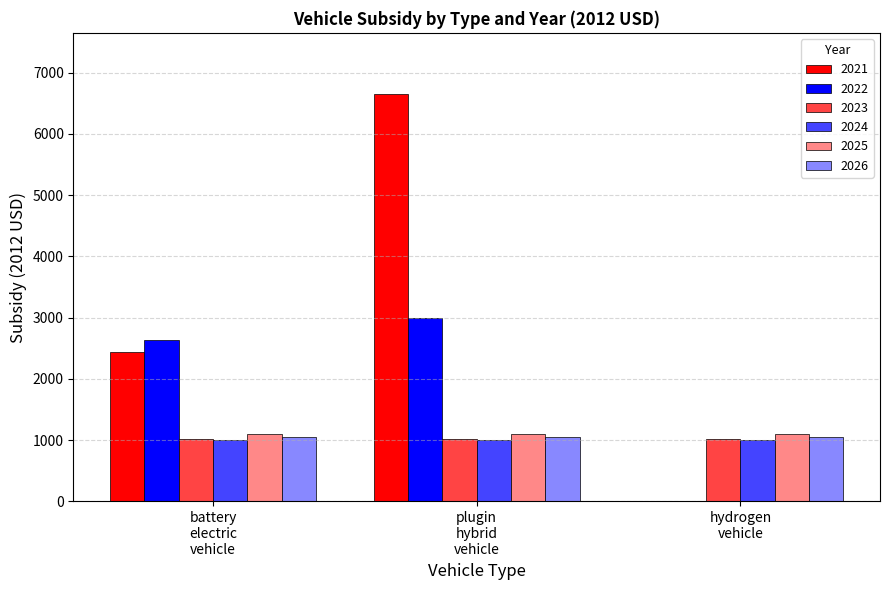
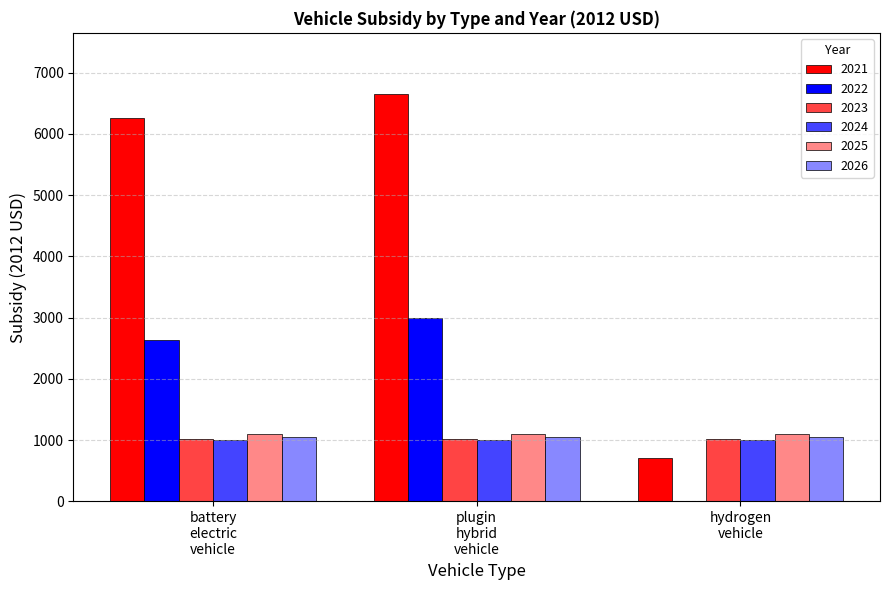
2021, battery electric vehicle: 2400 -> 6300
2021, hydrogen vehicle: 0 -> 700
